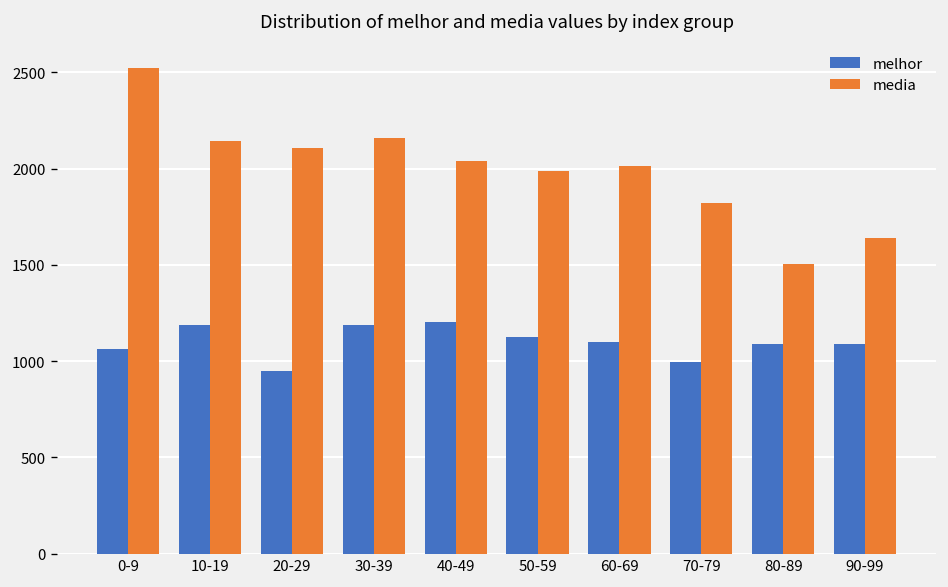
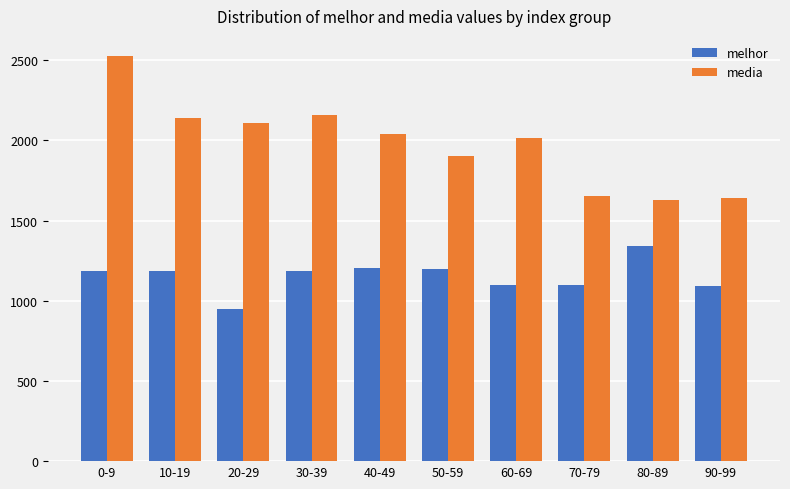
melhor, 0-9: 1060 -> 1190
melhor, 50-59: 1120 -> 1200
media, 50-59: 1990 -> 1900
melhor, 70-79: 1000 -> 1100
media, 70-79: 1820 -> 1650
melhor, 80-89: 1090 -> 1340
media, 80-89: 1500 -> 1630
